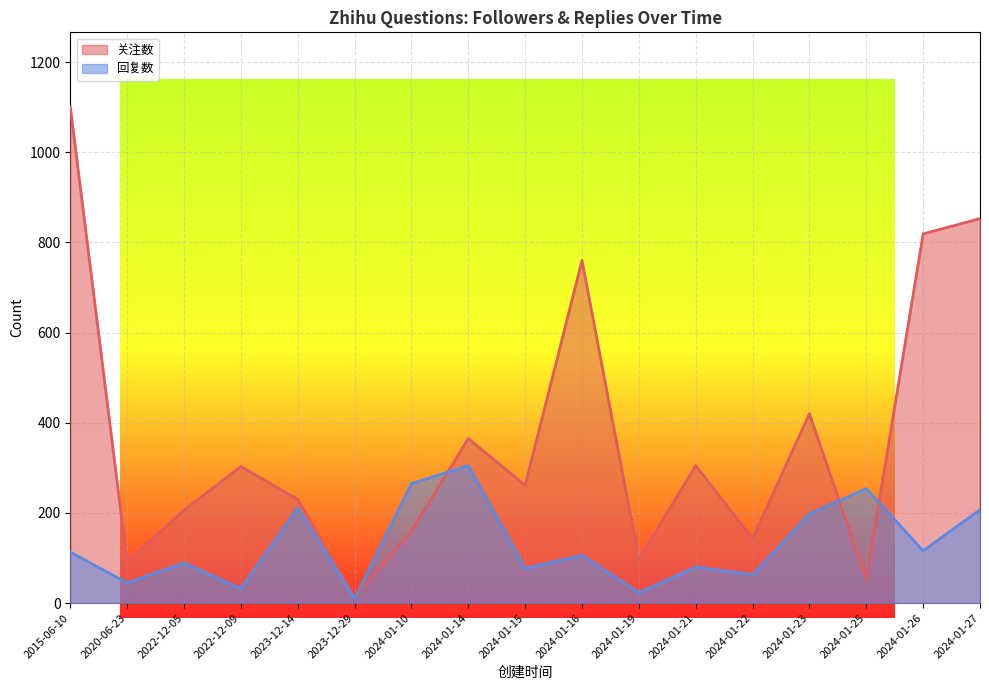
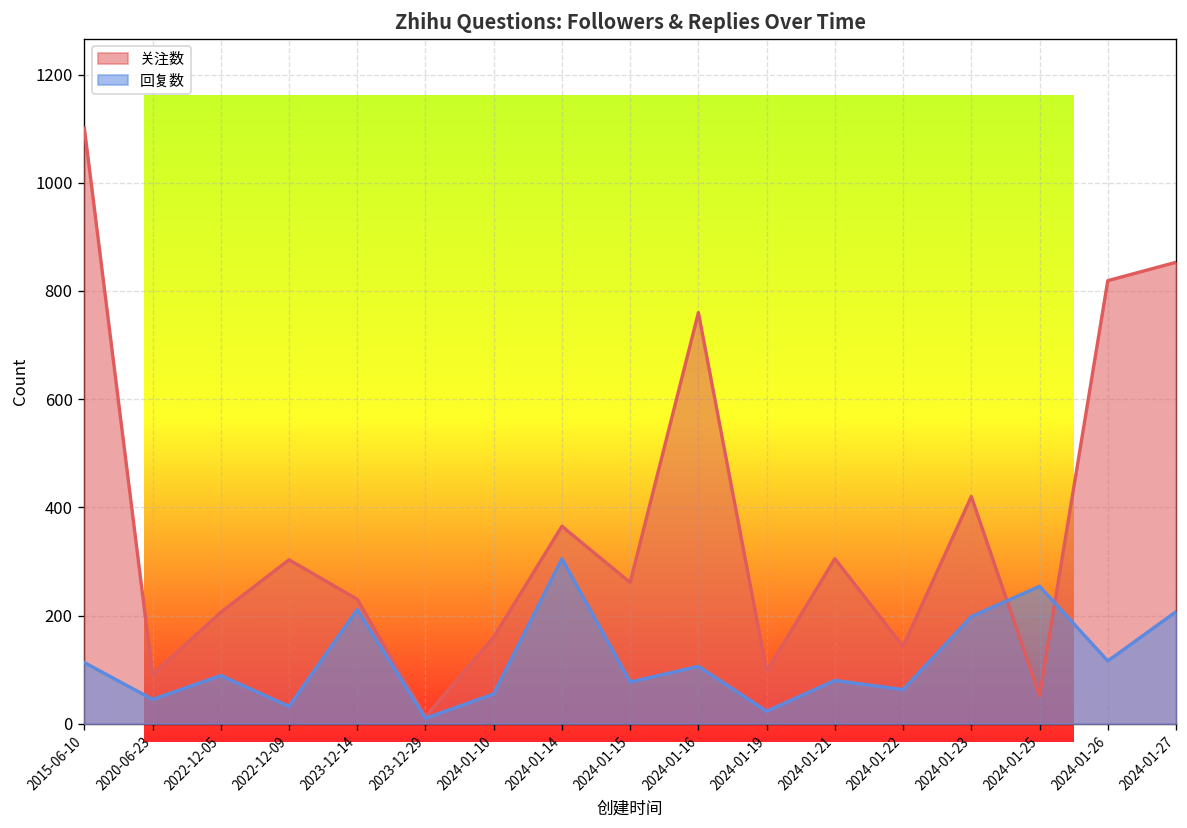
回复数, 2024-01-10: 270 -> 60
